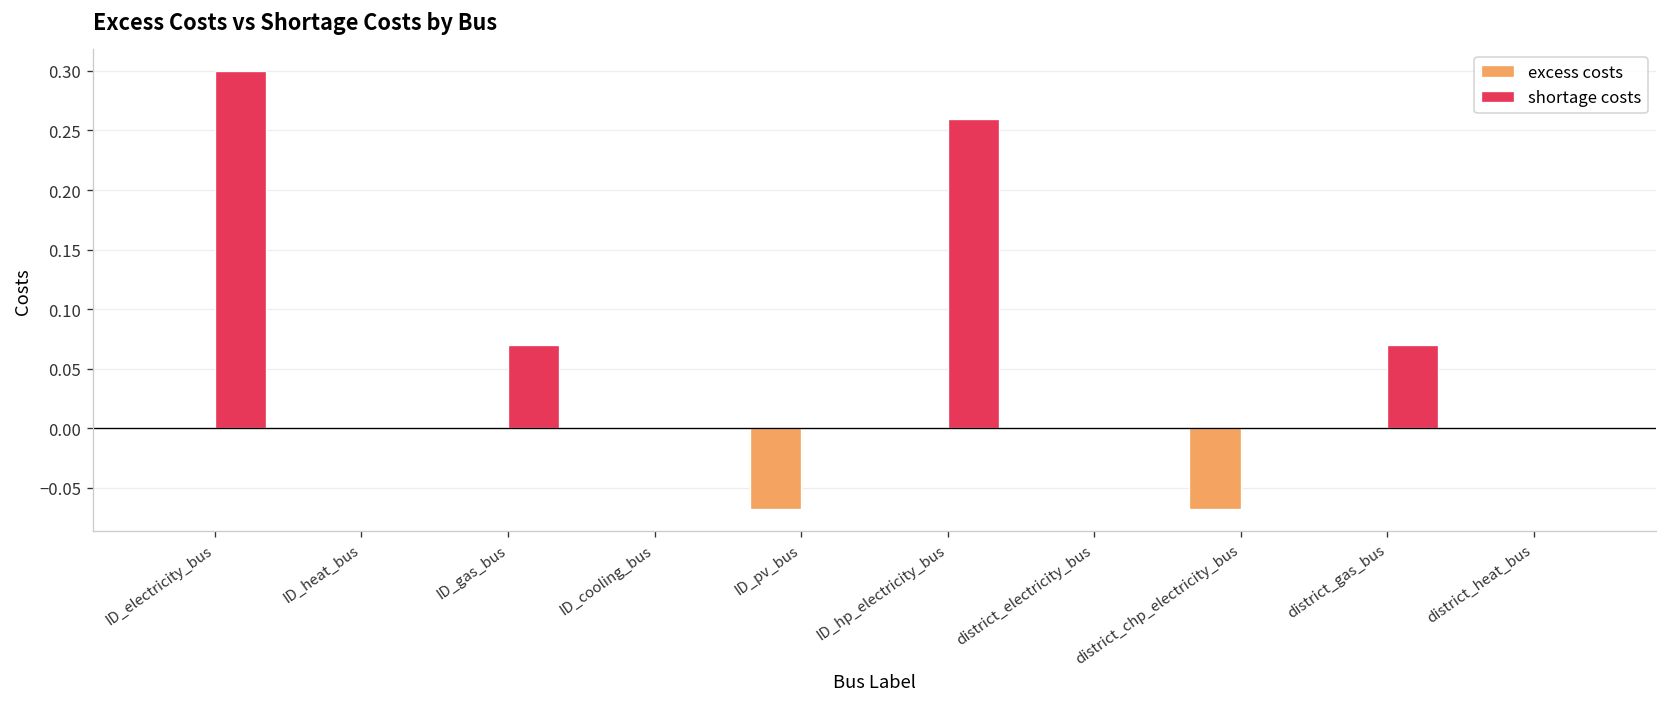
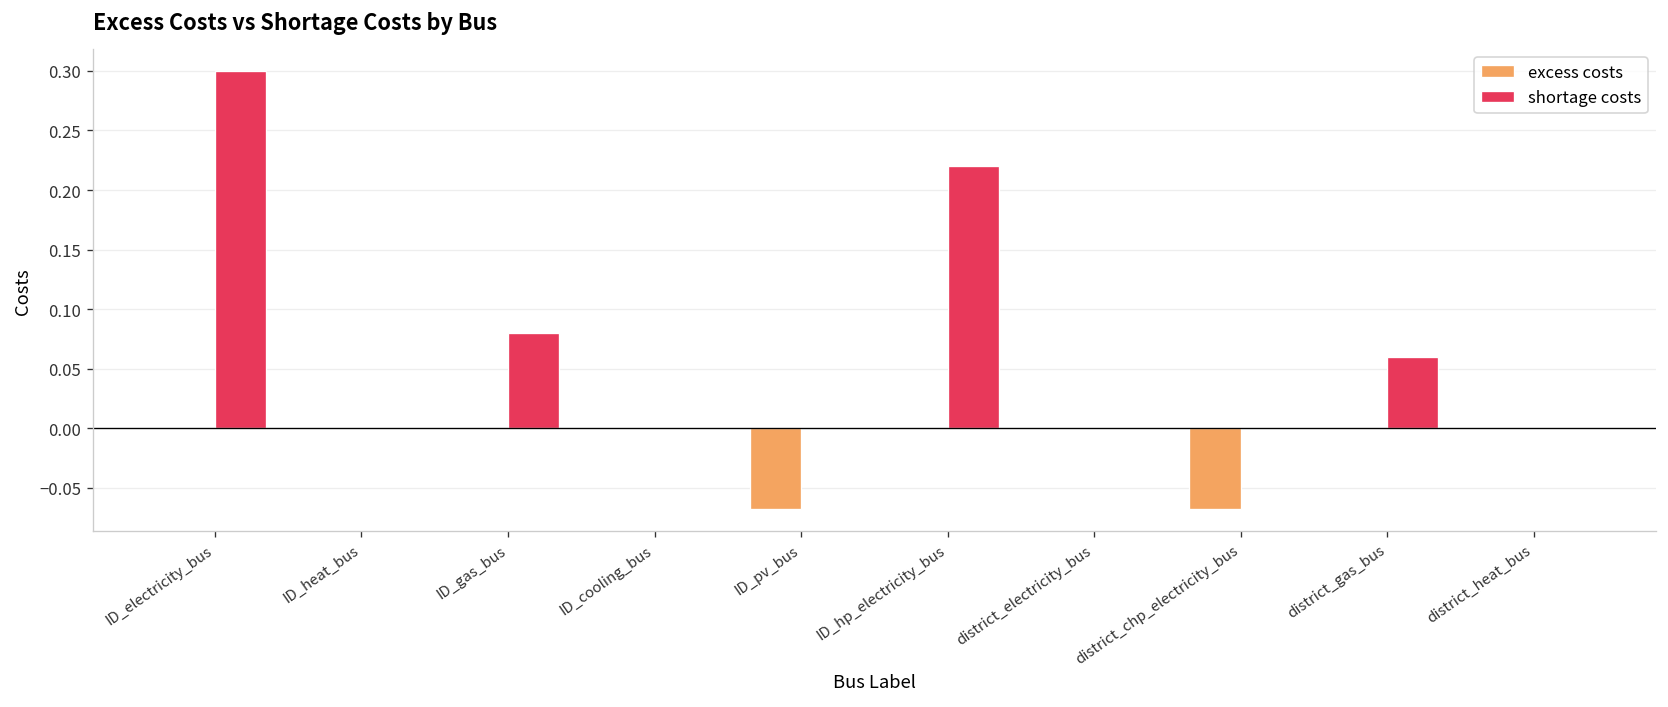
shortage costs, ID_gas_bus: 0.07 -> 0.08
shortage costs, ID_hp_electricity_bus: 0.26 -> 0.22
shortage costs, district_gas_bus: 0.07 -> 0.06
